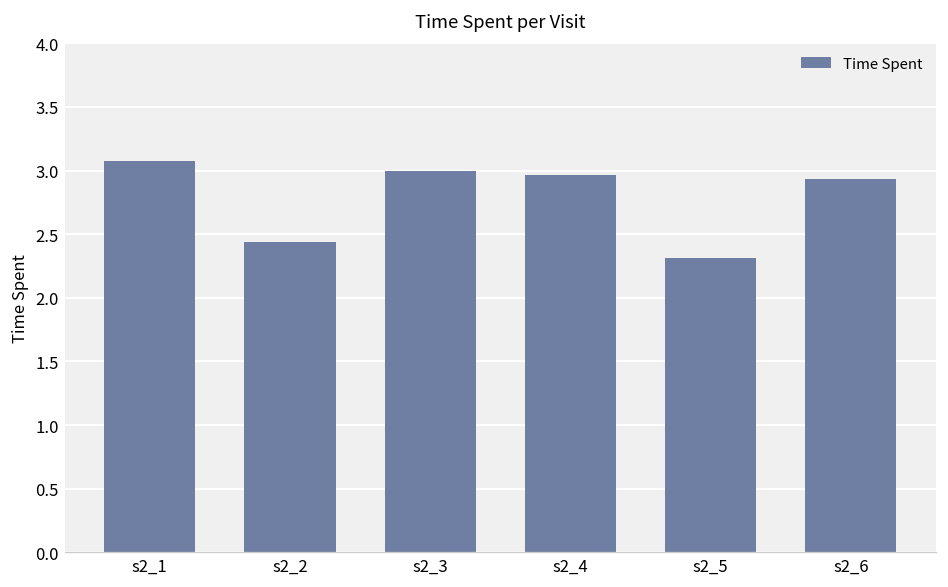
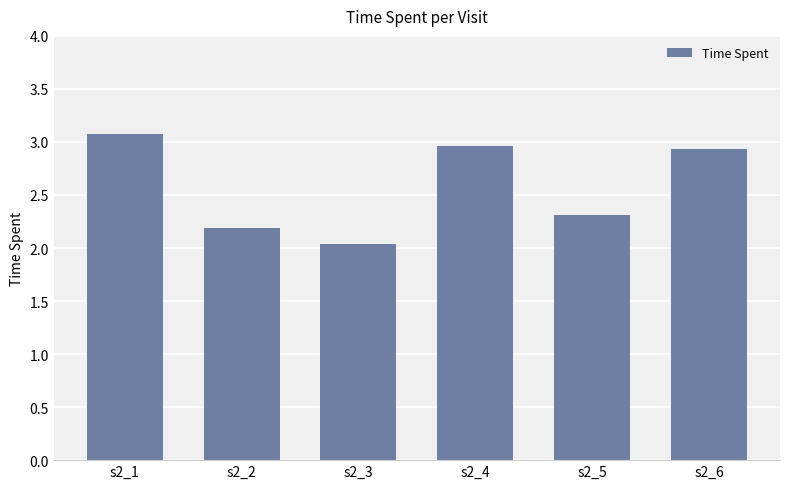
s2_2: 2.44 -> 2.19
s2_3: 3.00 -> 2.04
